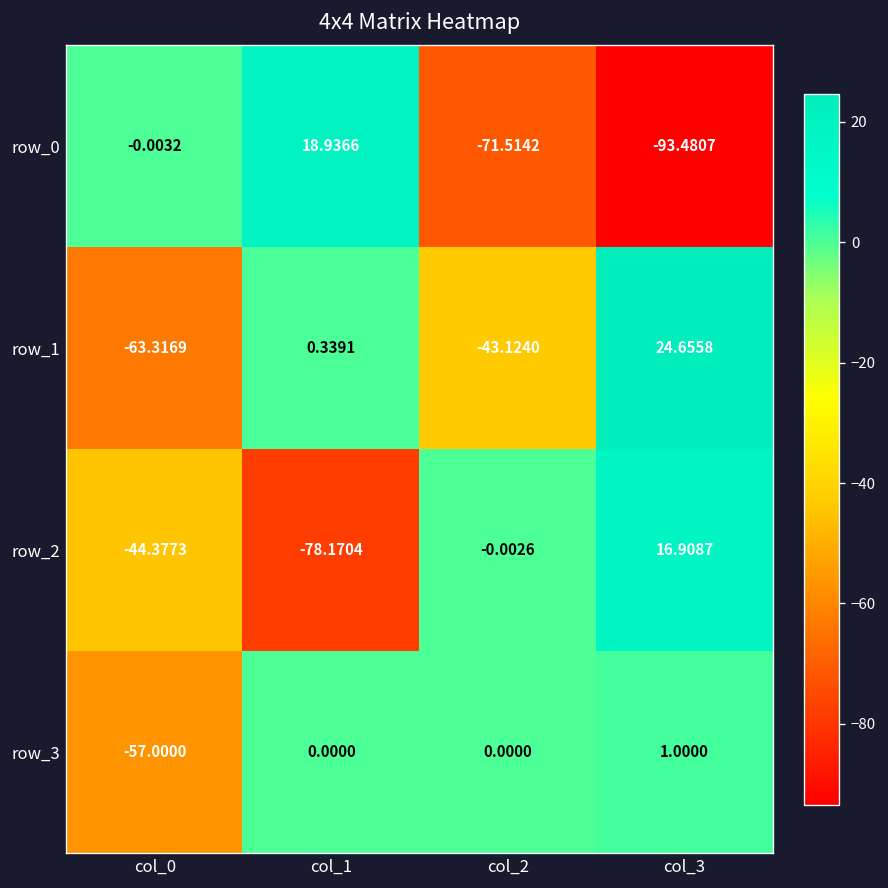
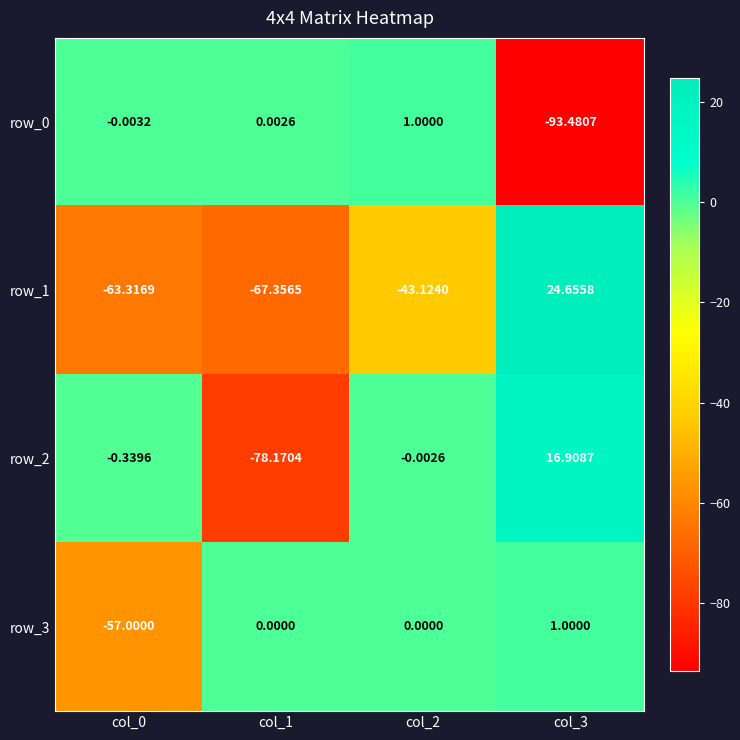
row_0, col_1: 18.9366 -> 0.0026
row_0, col_2: -71.5142 -> 1.0000
row_1, col_1: 0.3391 -> -67.3565
row_2, col_0: -44.3773 -> -0.3396
